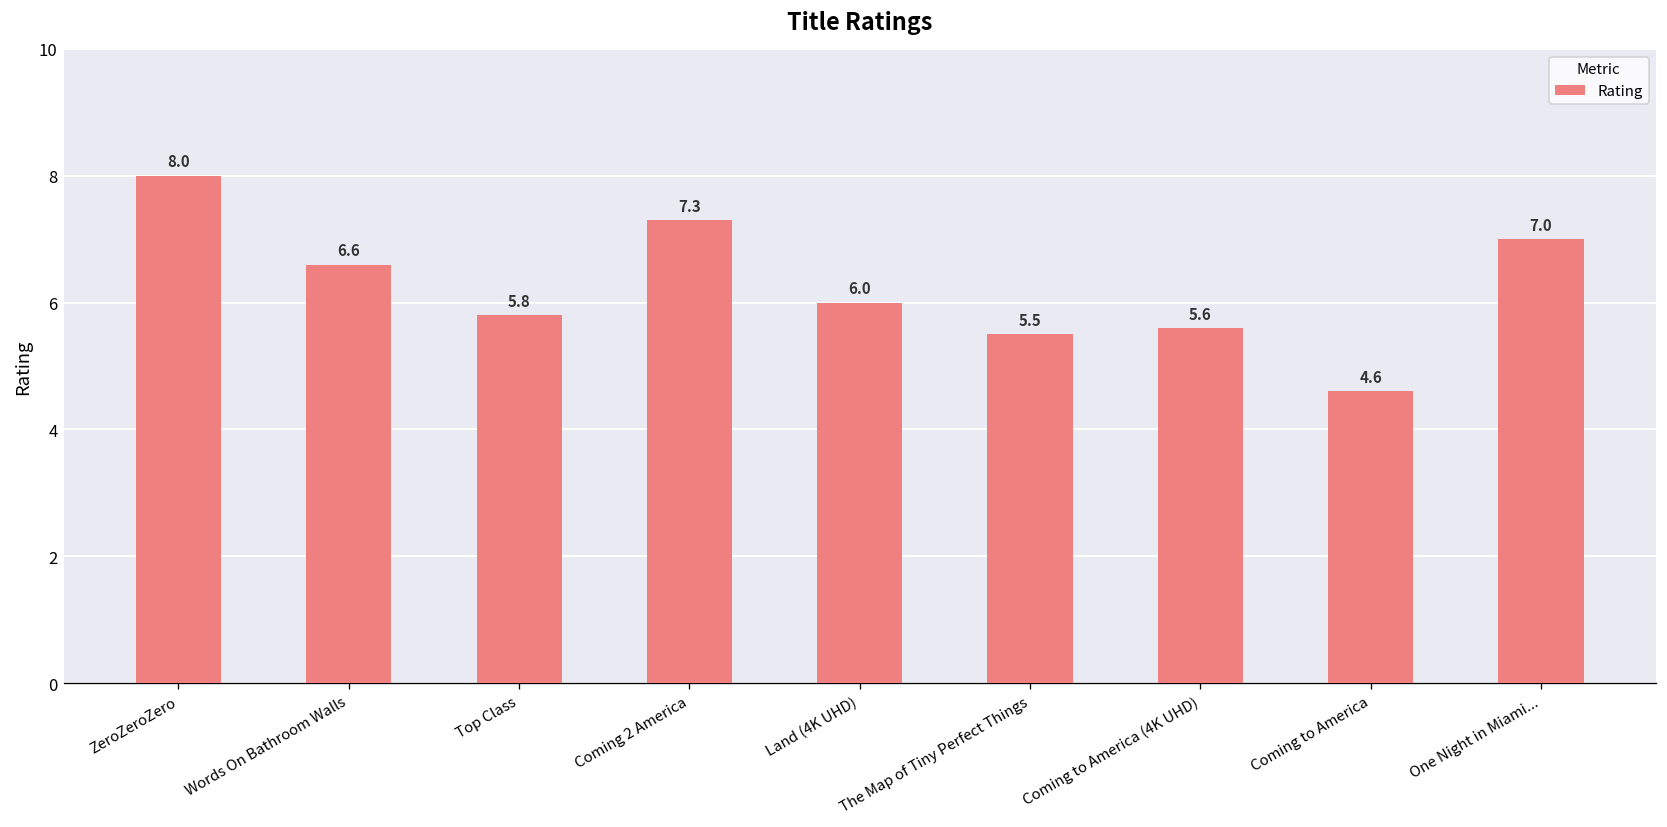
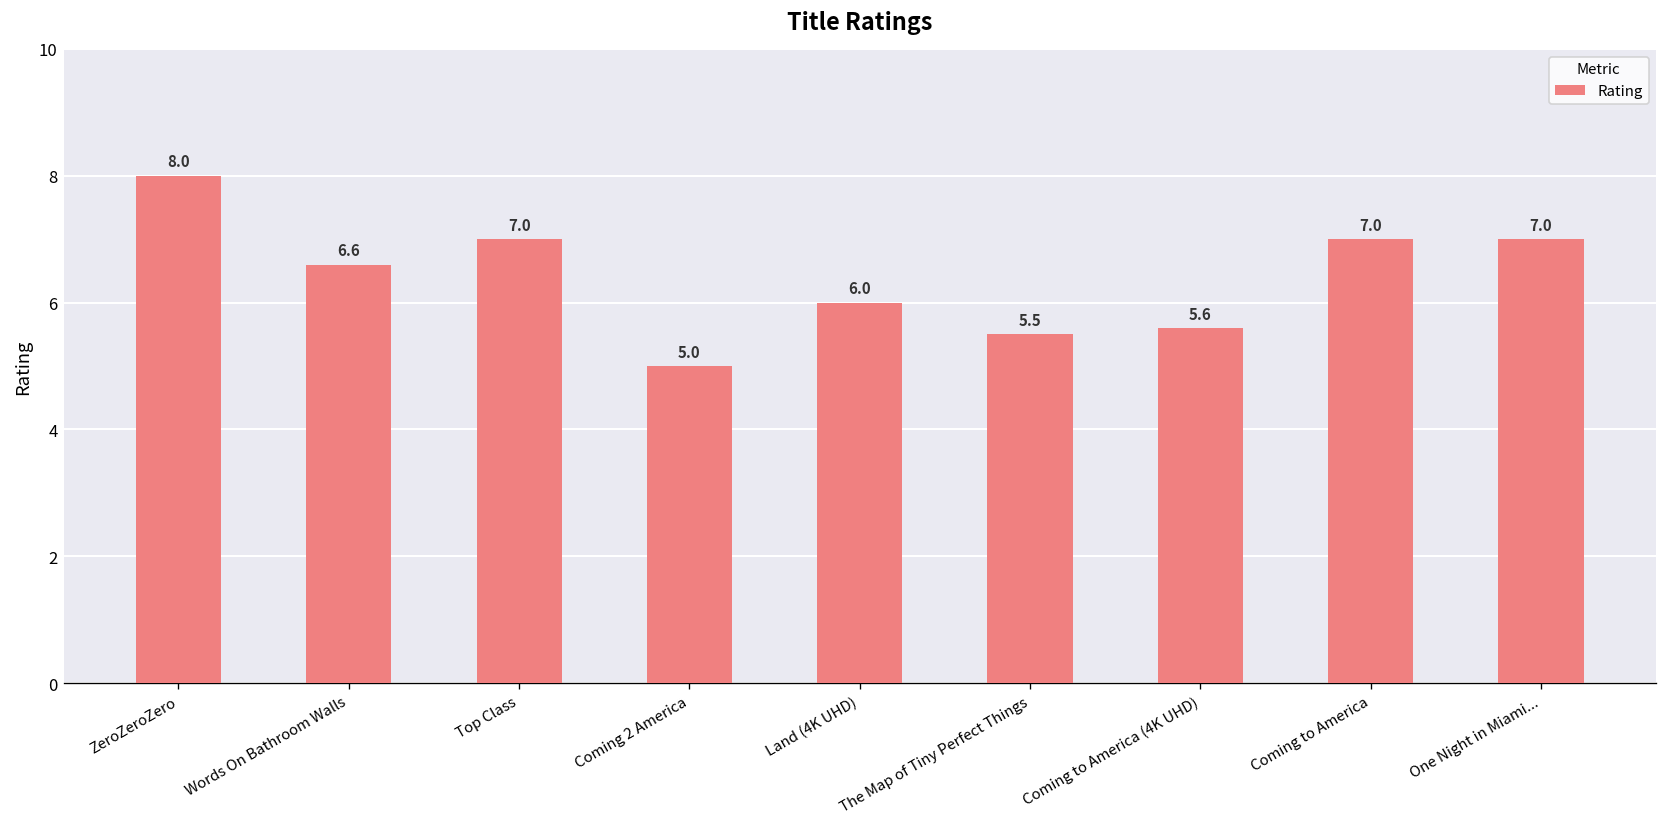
Top Class: 5.8 -> 7.0
Coming 2 America: 7.3 -> 5.0
Coming to America: 4.6 -> 7.0
